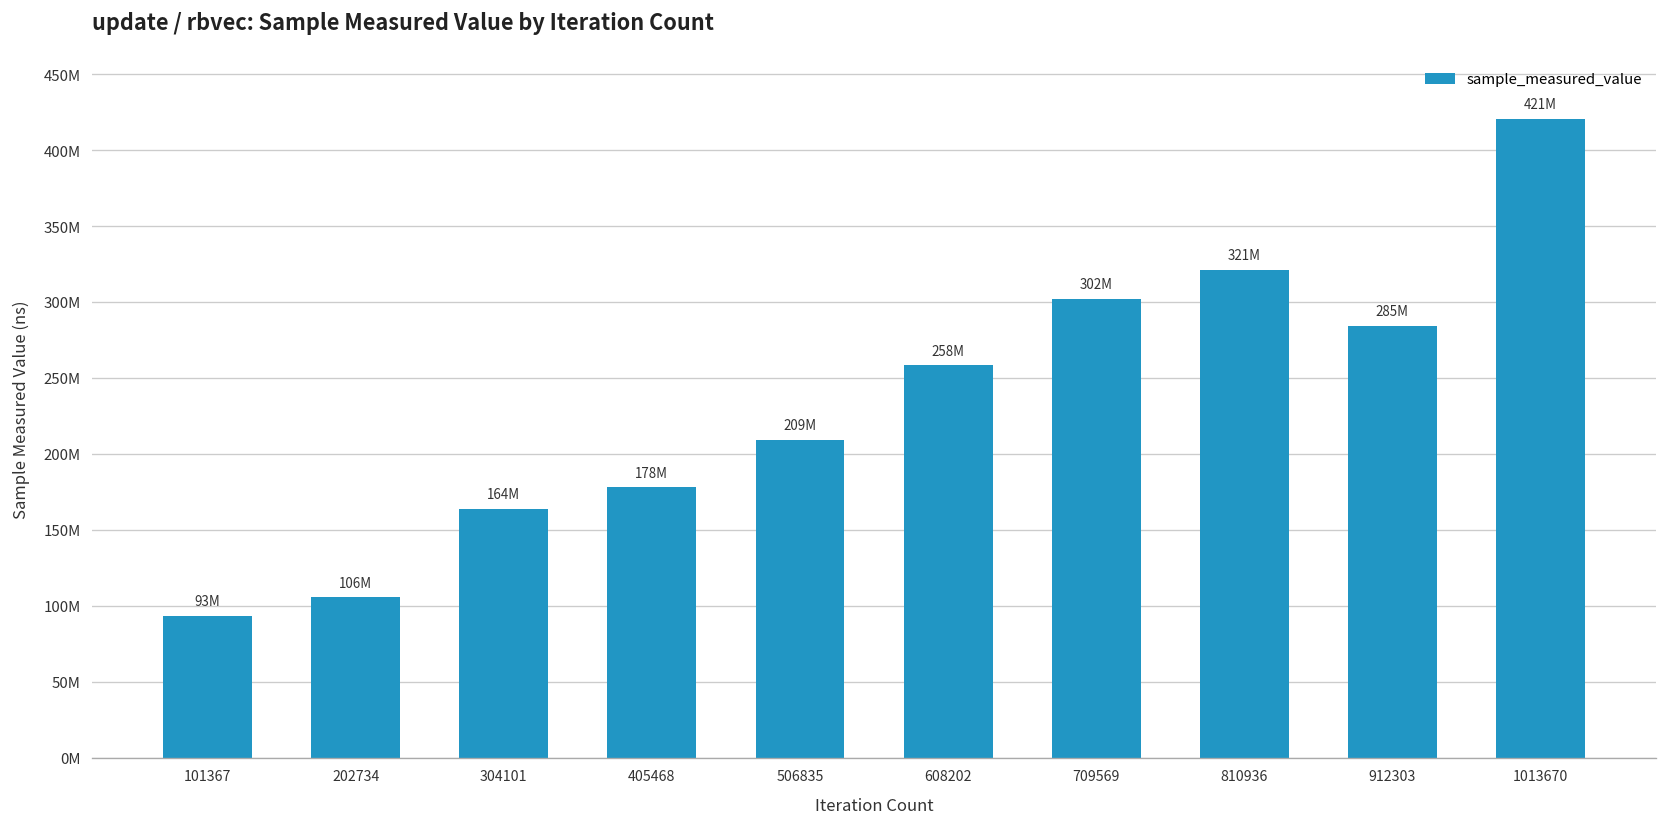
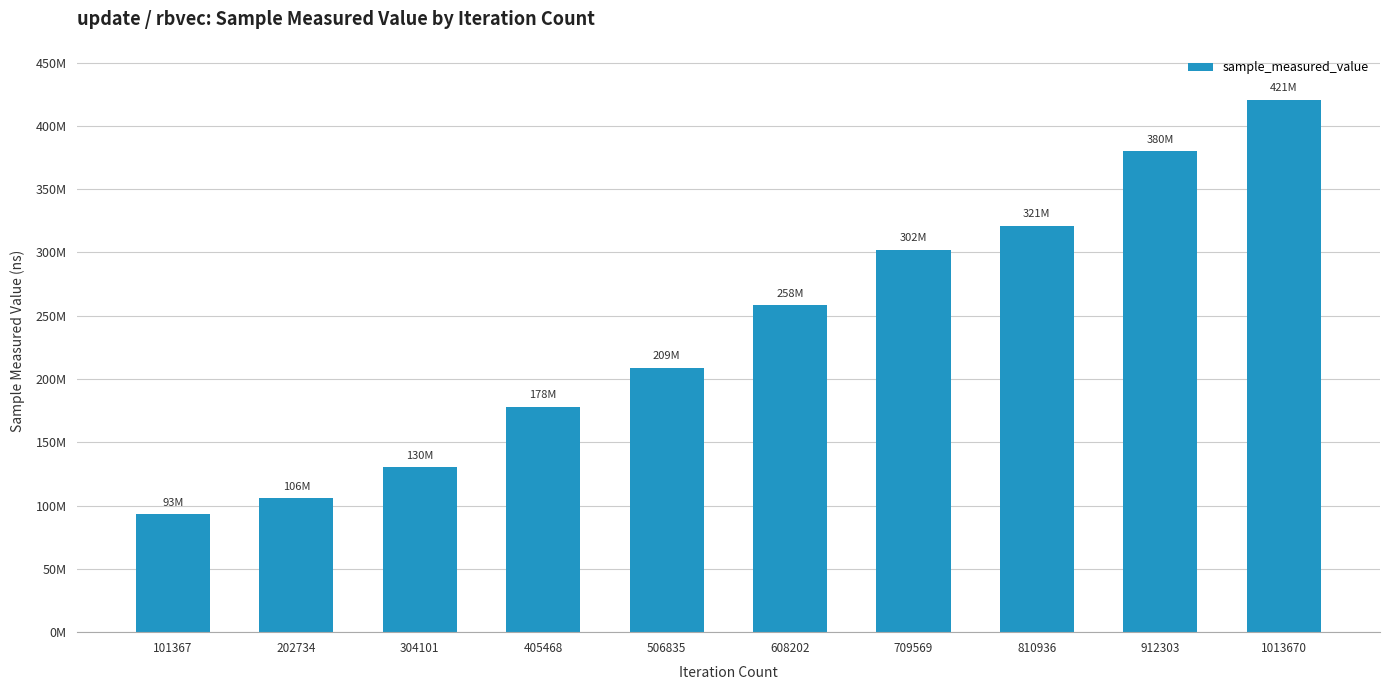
304101: 164M -> 130M
912303: 285M -> 380M
